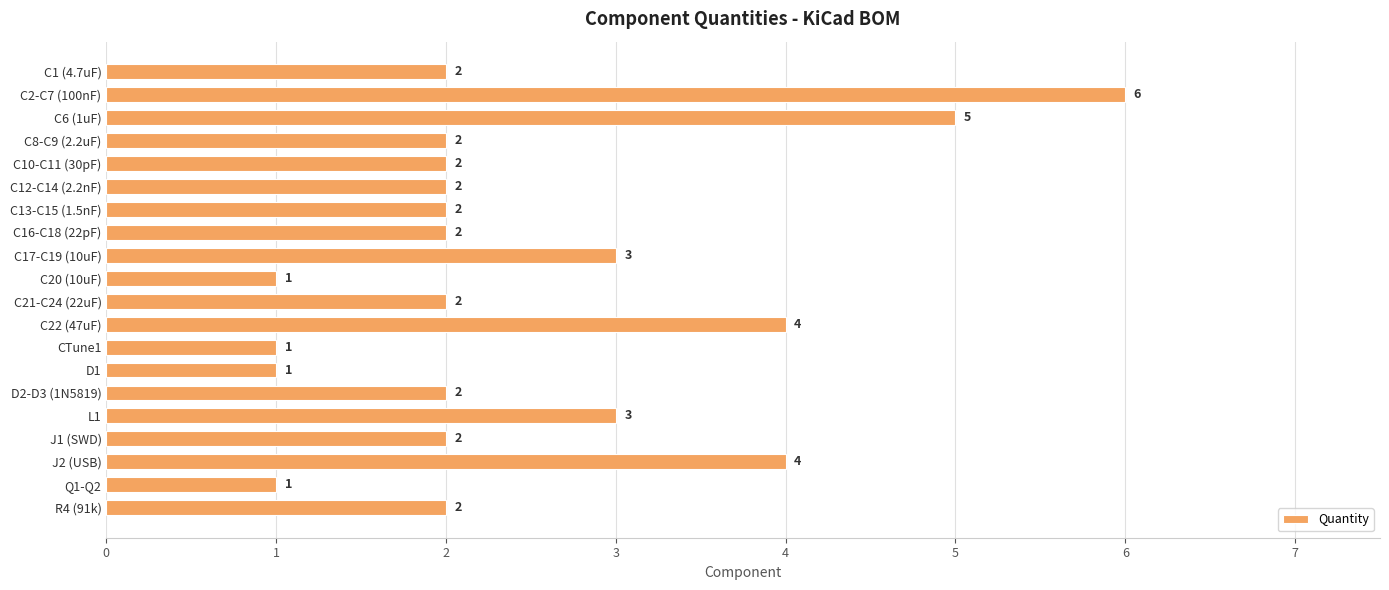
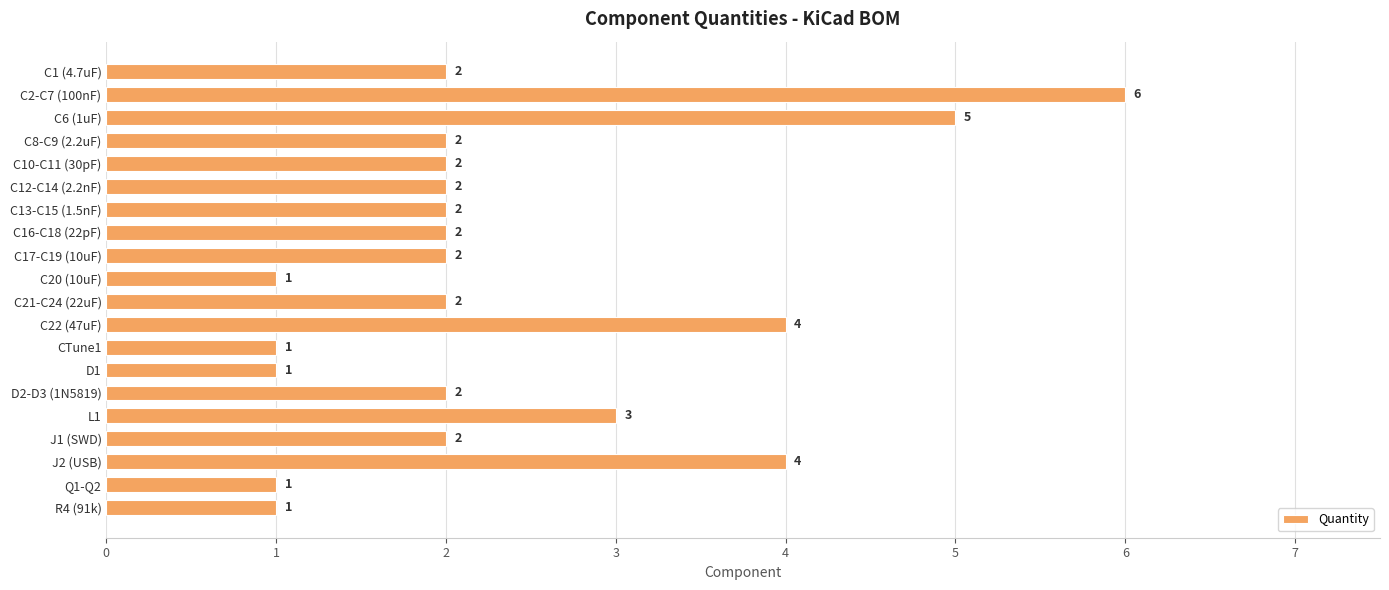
C17-C19 (10uF): 3 -> 2
R4 (91k): 2 -> 1
